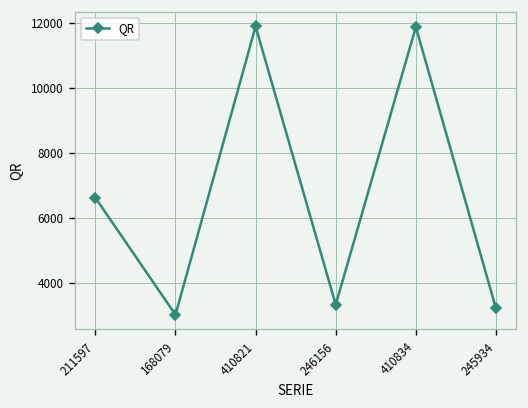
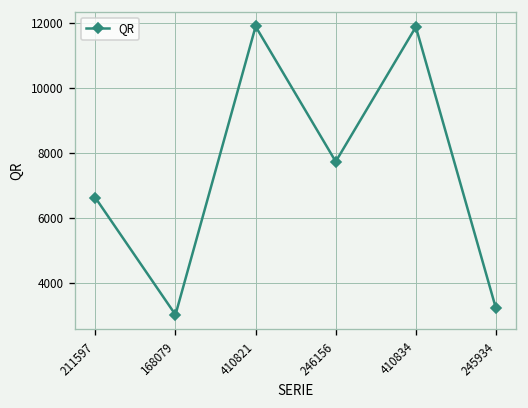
246156: 3300 -> 7700
